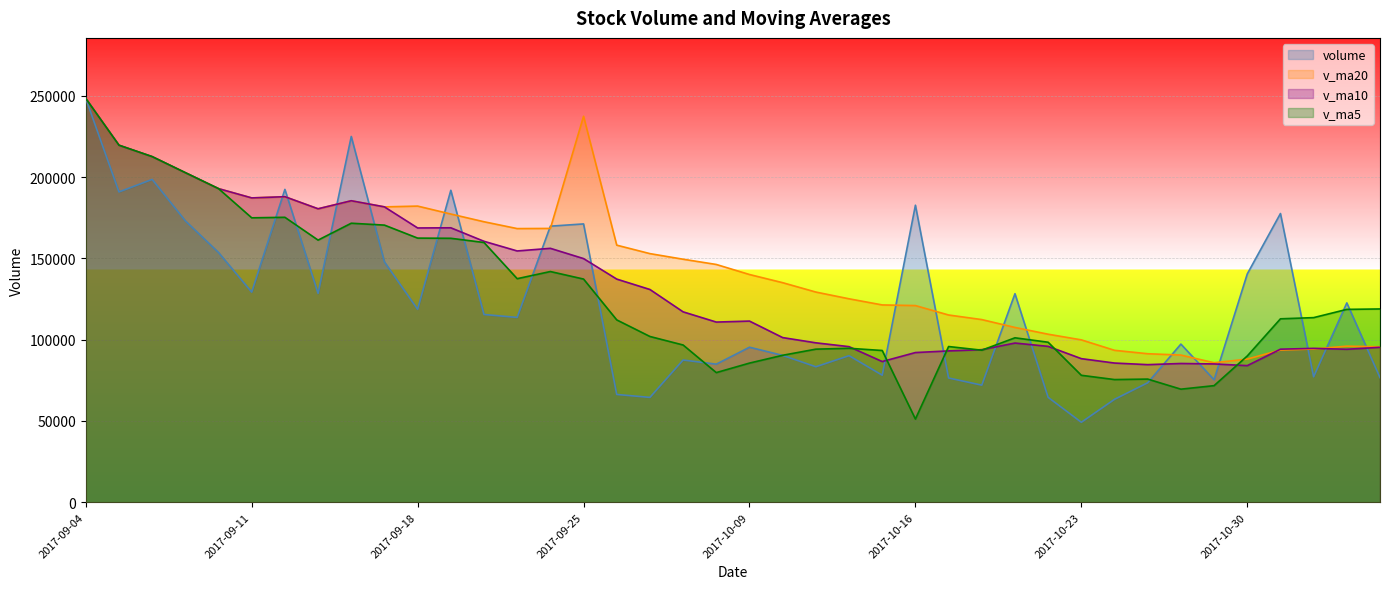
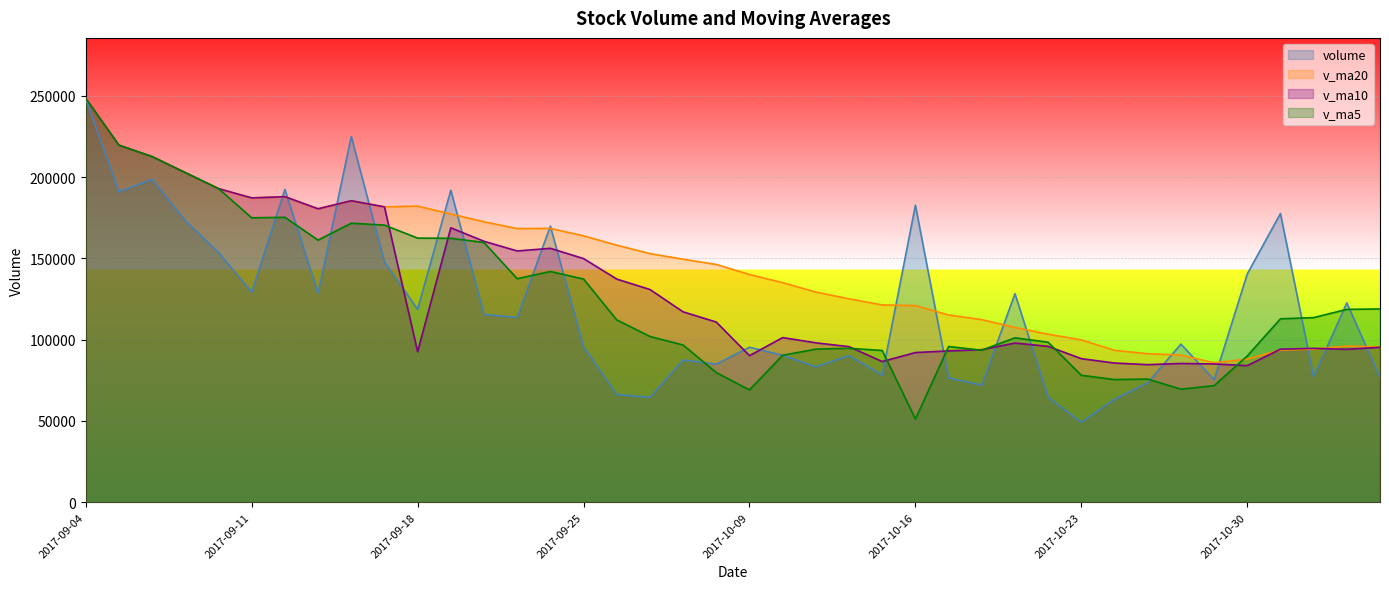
v_ma10, 2017-09-18: 169000 -> 93000
volume, 2017-09-25: 171000 -> 96000
v_ma20, 2017-09-25: 237000 -> 164000
v_ma10, 2017-10-09: 111000 -> 90000
v_ma5, 2017-10-09: 86000 -> 69000
